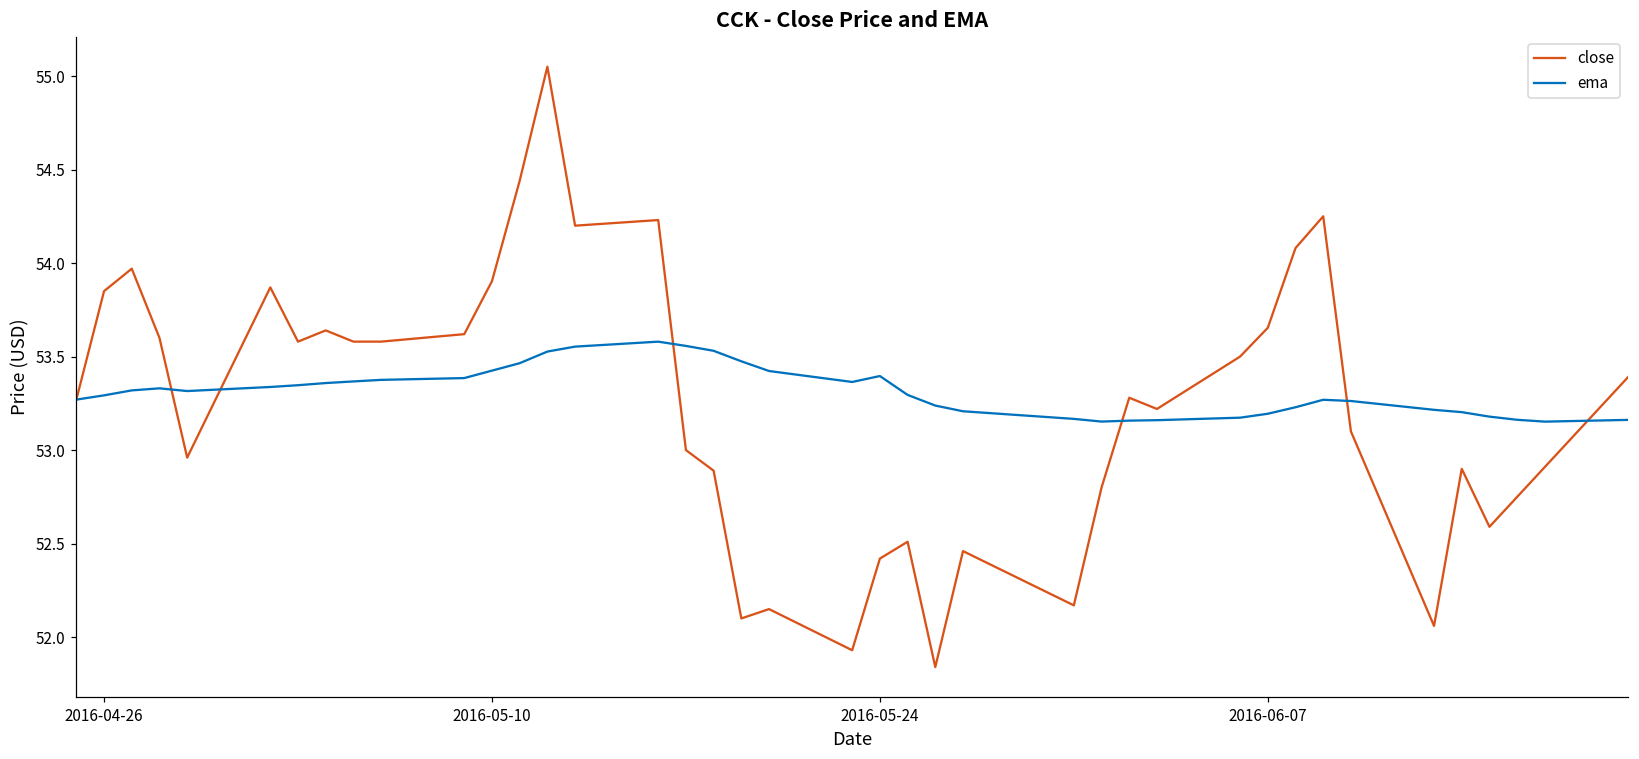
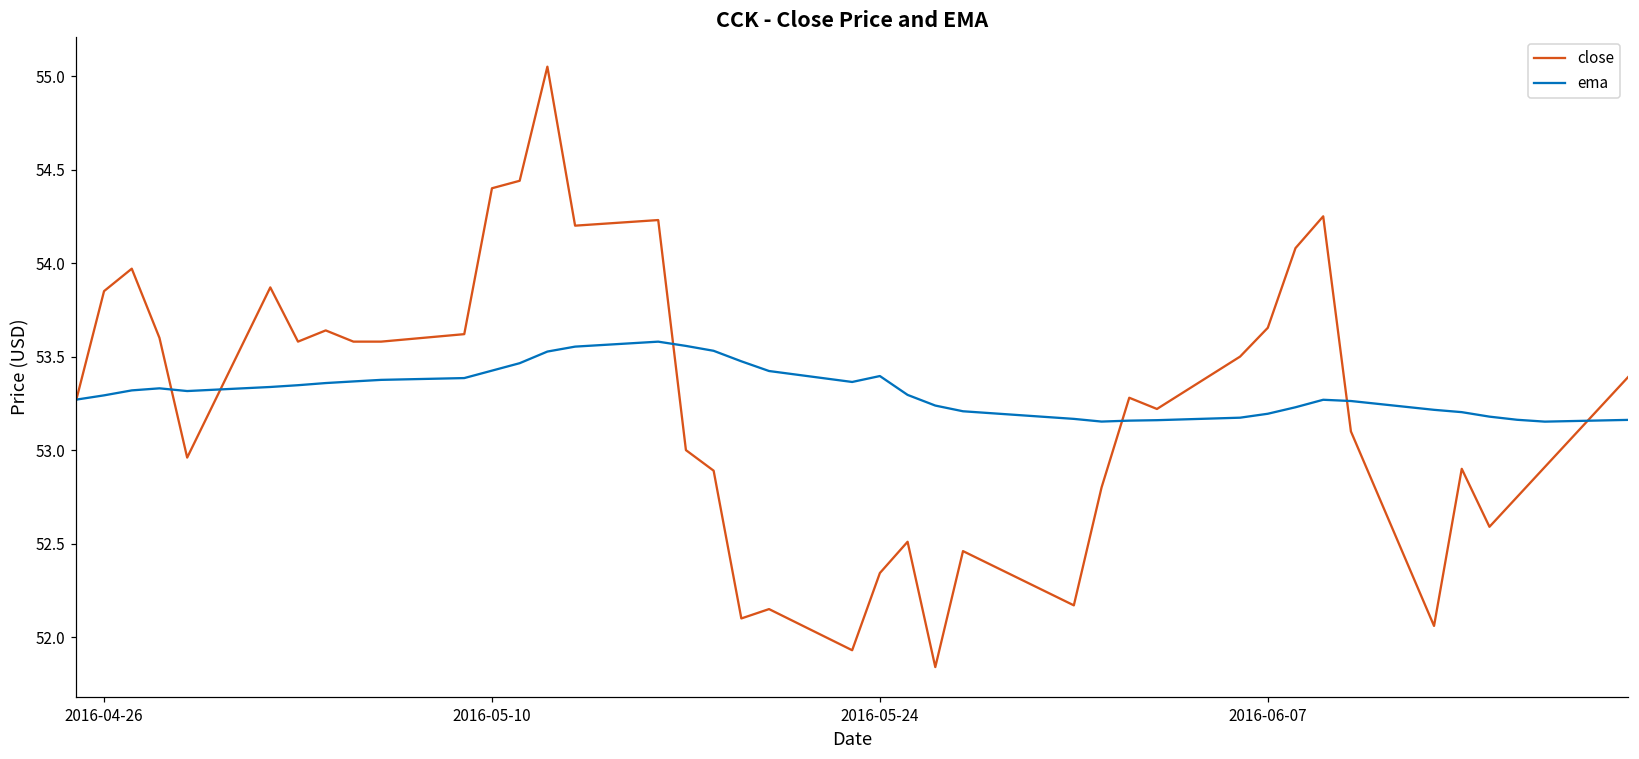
close, 2016-05-10: 53.90 -> 54.40
close, 2016-05-24: 52.42 -> 52.34
